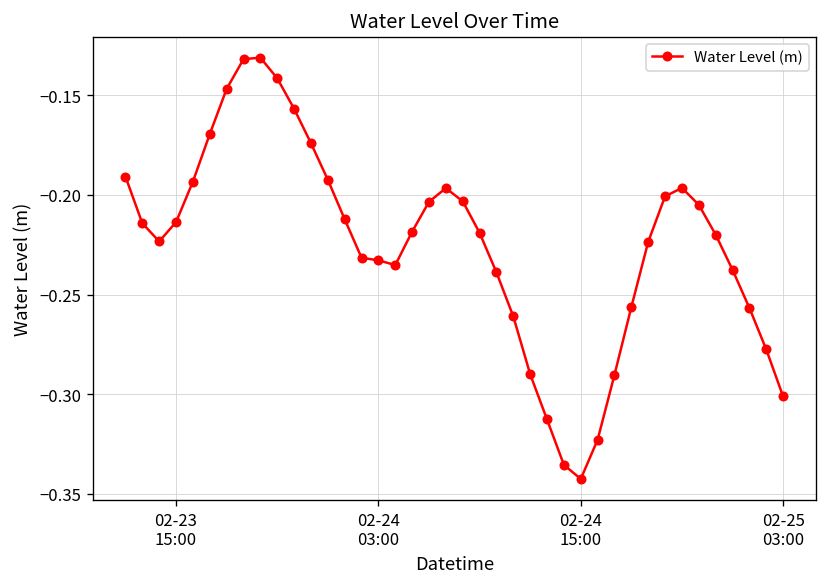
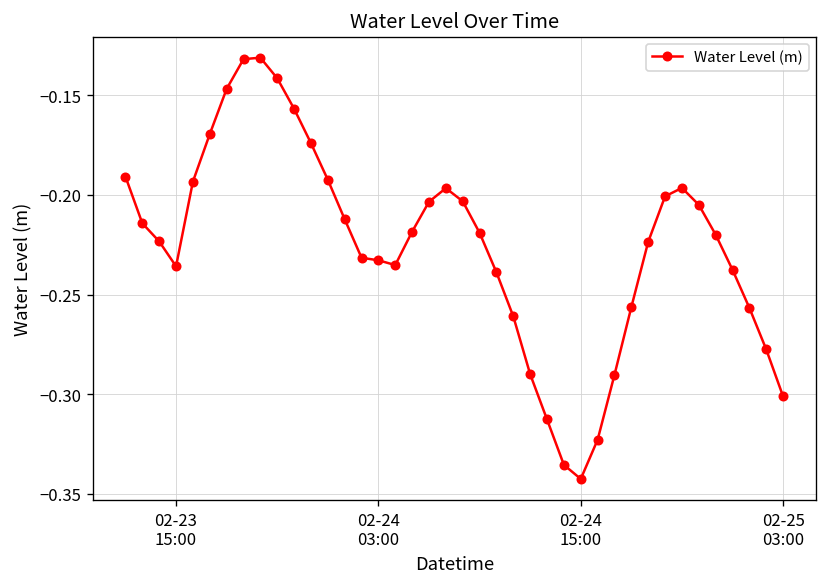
02-23 15:00: -0.214 -> -0.236
